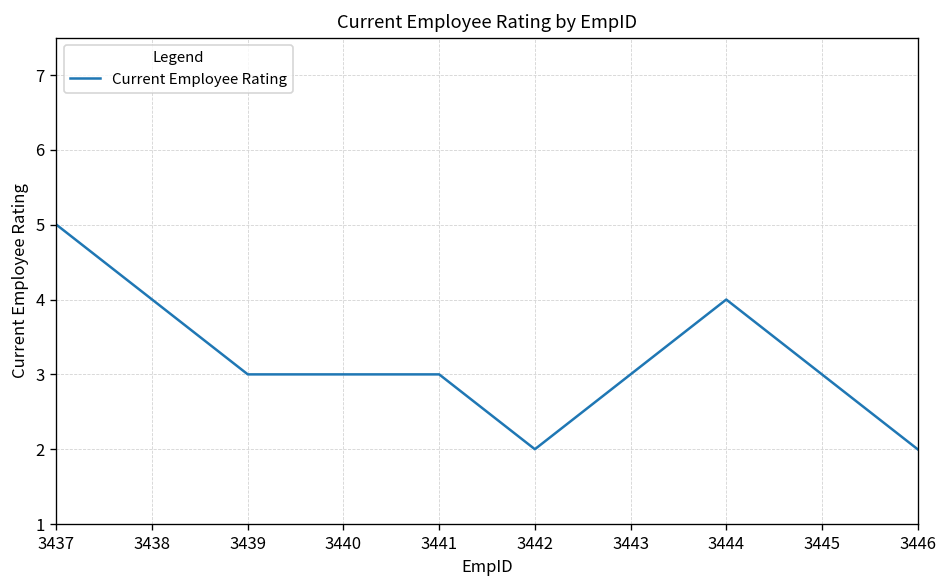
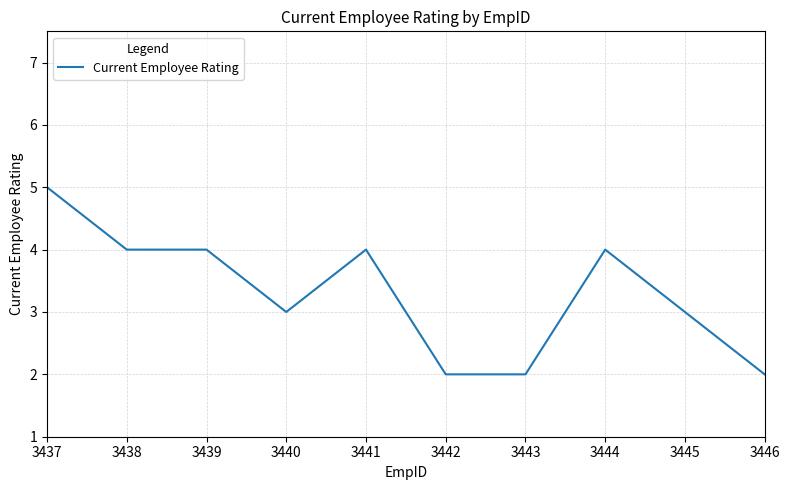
3439: 3 -> 4
3441: 3 -> 4
3443: 3 -> 2
